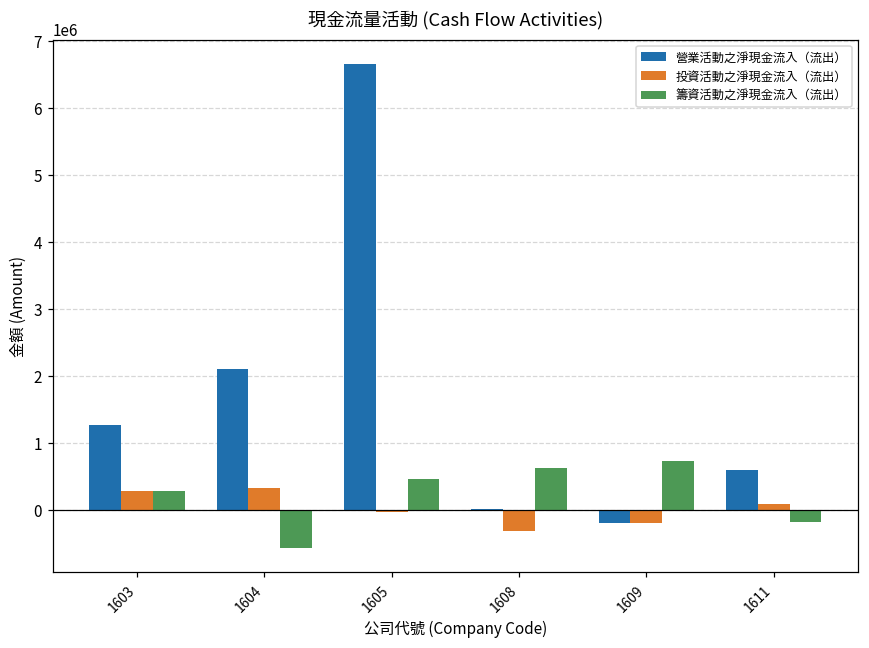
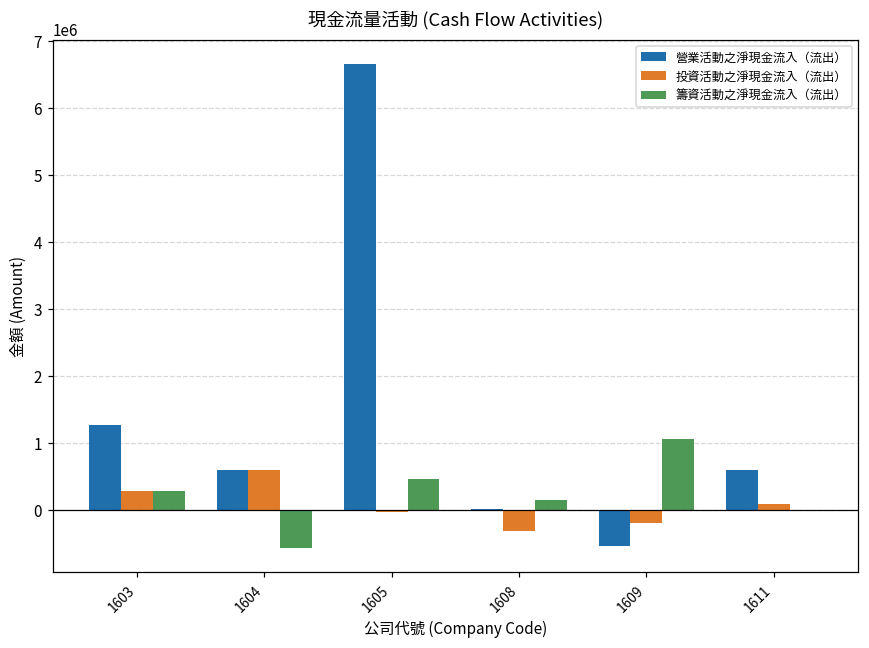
營業活動之淨現金流入（流出）, 1604: 2100000 -> 600000
投資活動之淨現金流入（流出）, 1604: 300000 -> 600000
籌資活動之淨現金流入（流出）, 1608: 600000 -> 100000
營業活動之淨現金流入（流出）, 1609: -200000 -> -500000
籌資活動之淨現金流入（流出）, 1609: 700000 -> 1100000
籌資活動之淨現金流入（流出）, 1611: -200000 -> 0
